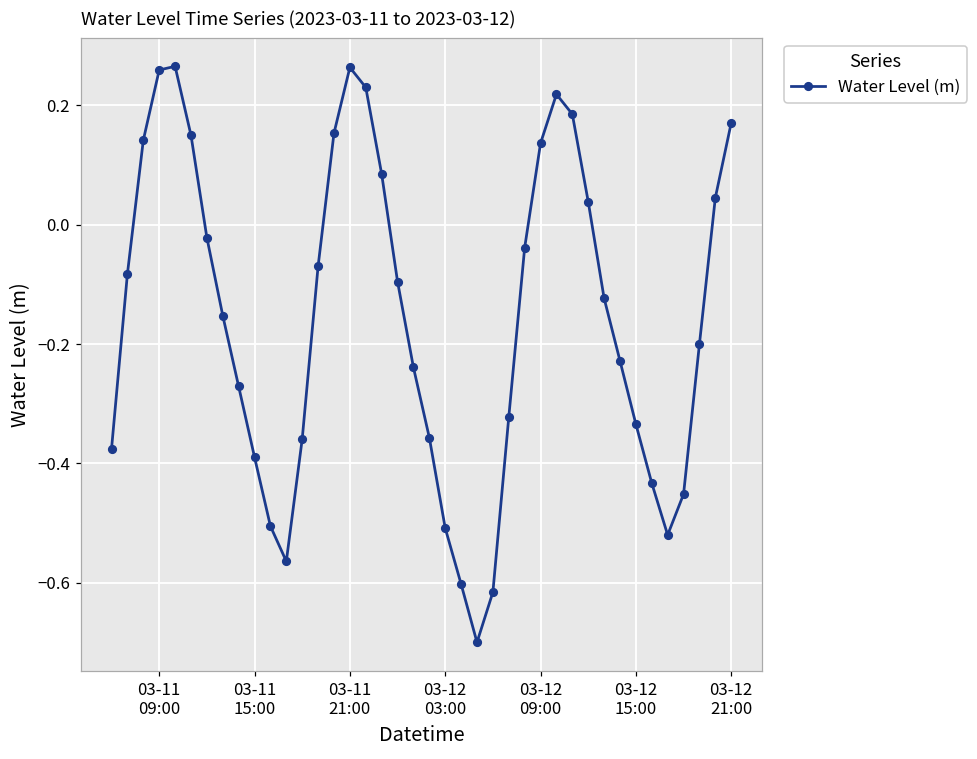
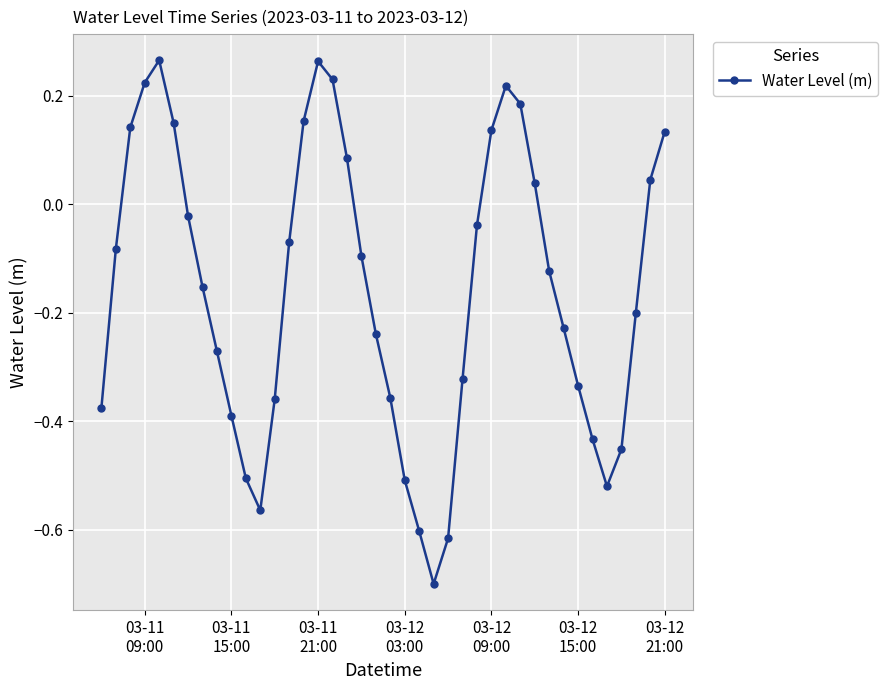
03-11 09:00: 0.26 -> 0.22
03-12 21:00: 0.17 -> 0.13
